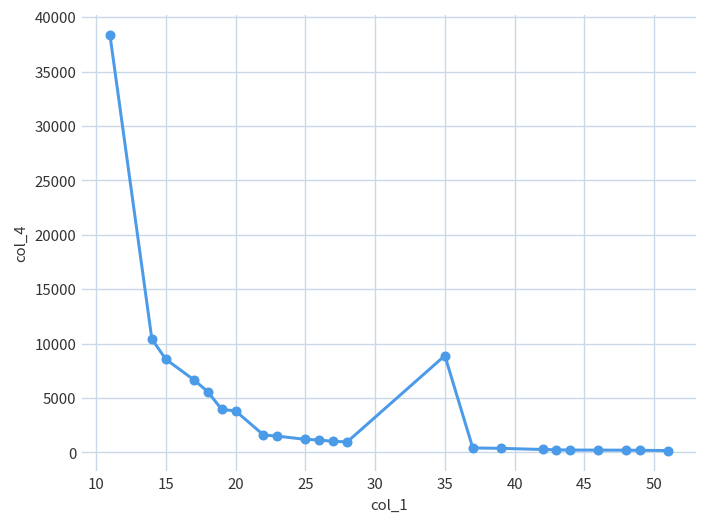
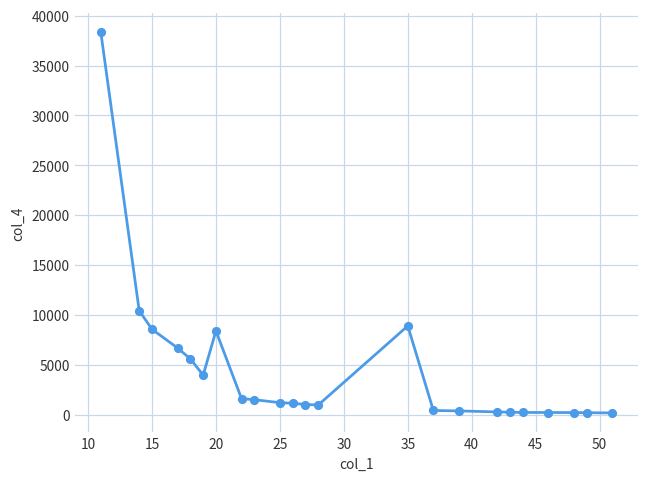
20: 4000 -> 8000
